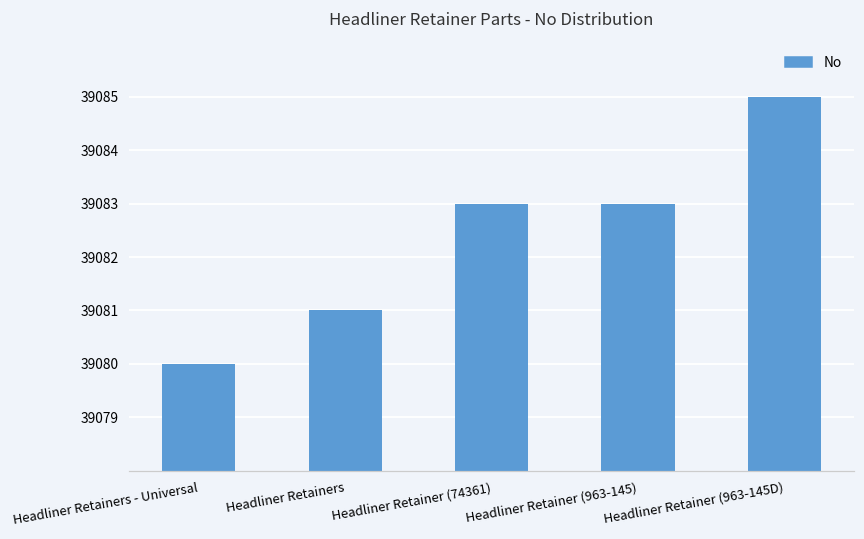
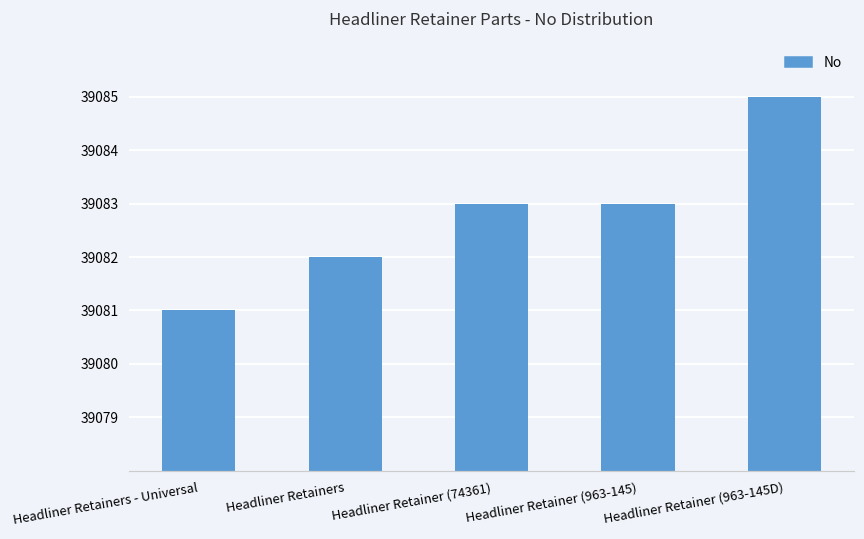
Headliner Retainers - Universal: 39080 -> 39081
Headliner Retainers: 39081 -> 39082
